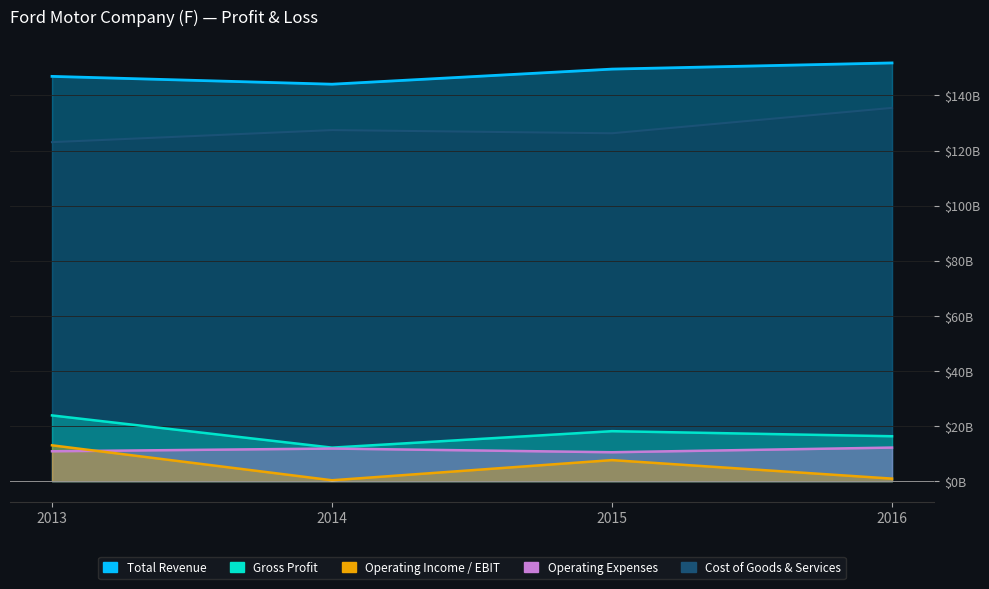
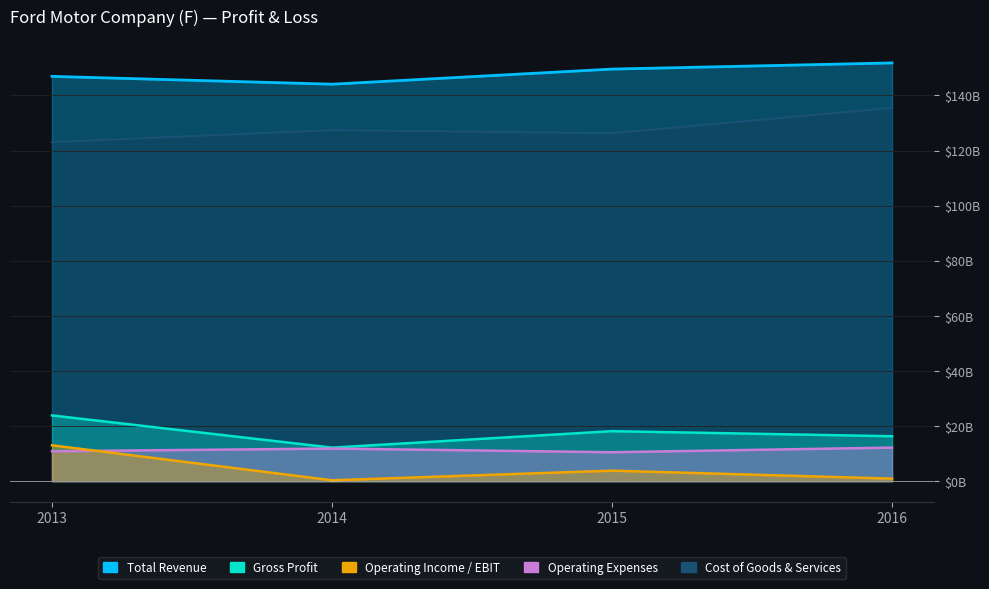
Operating Income / EBIT, 2015: $8000000000 -> $4000000000
